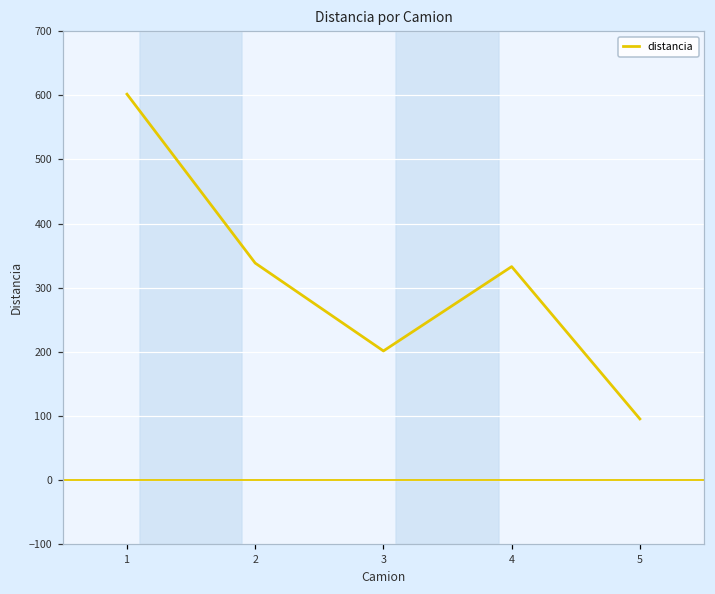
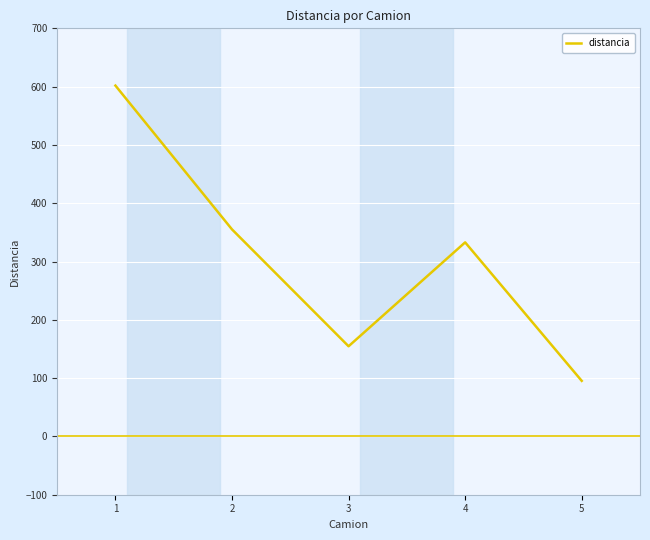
2: 340 -> 360
3: 200 -> 150
